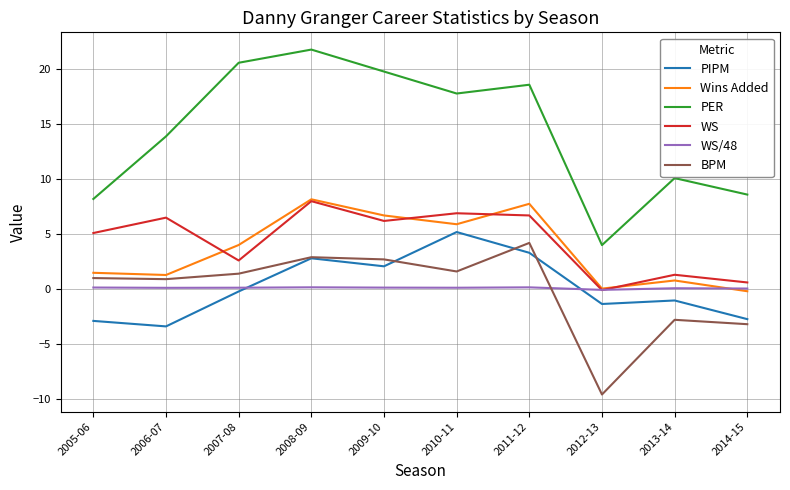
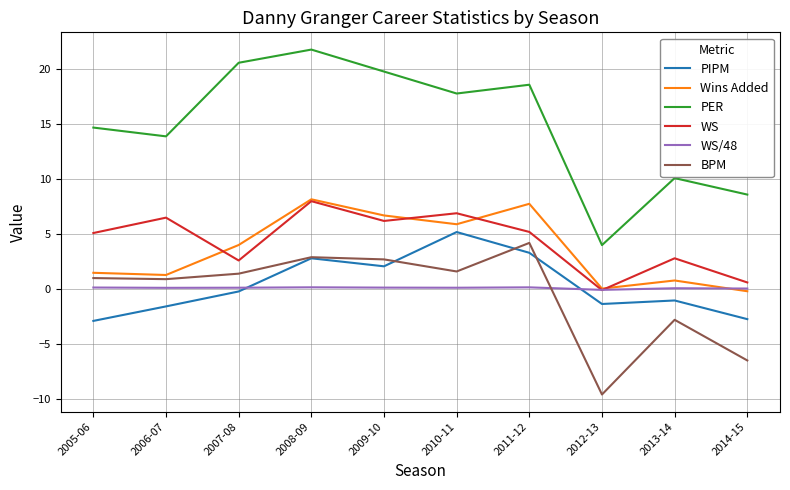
PER, 2005-06: 8.2 -> 14.7
PIPM, 2006-07: -3.4 -> -1.6
WS, 2011-12: 6.7 -> 5.2
WS, 2013-14: 1.3 -> 2.8
BPM, 2014-15: -3.2 -> -6.5
